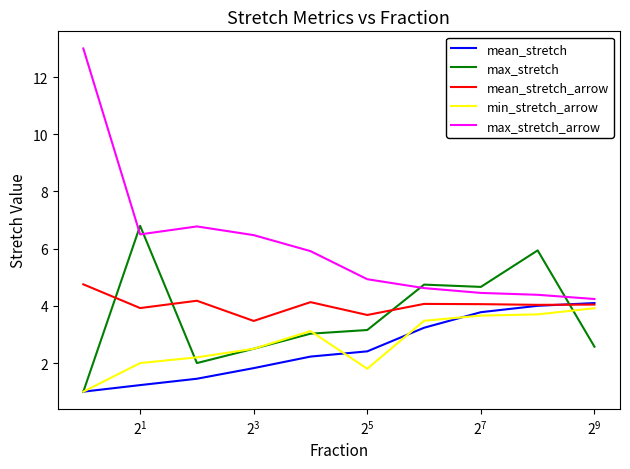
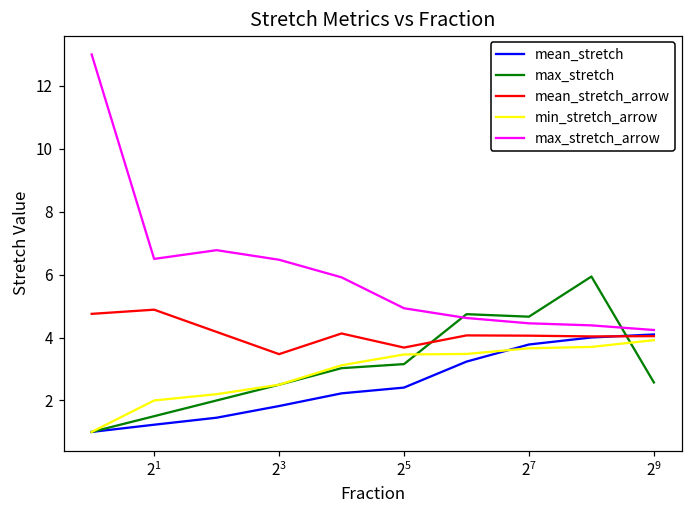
max_stretch, 2^1: 6.8 -> 1.5
mean_stretch_arrow, 2^1: 3.9 -> 4.9
min_stretch_arrow, 2^5: 1.8 -> 3.5
